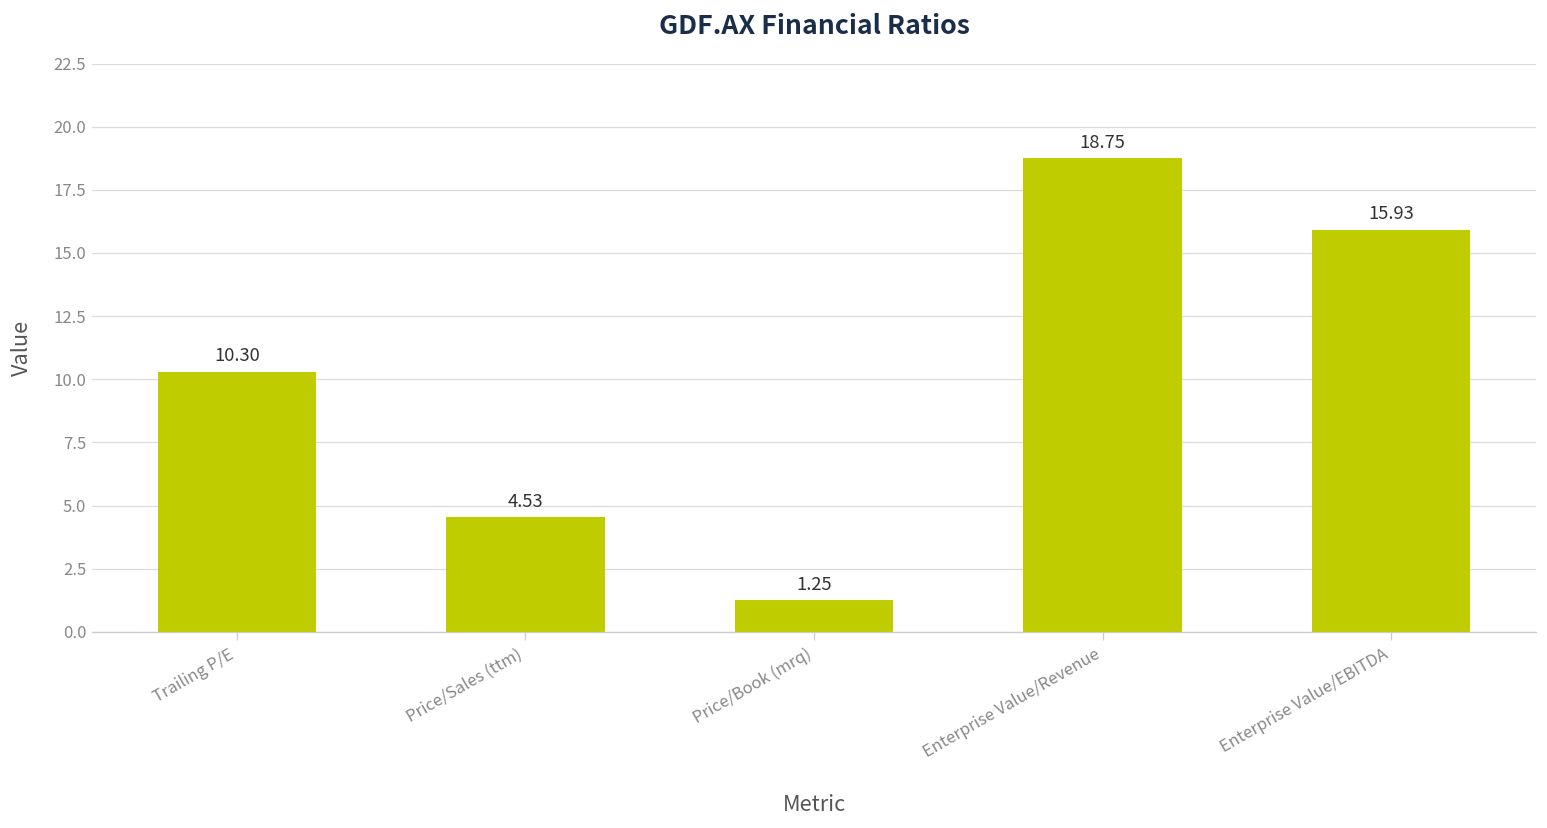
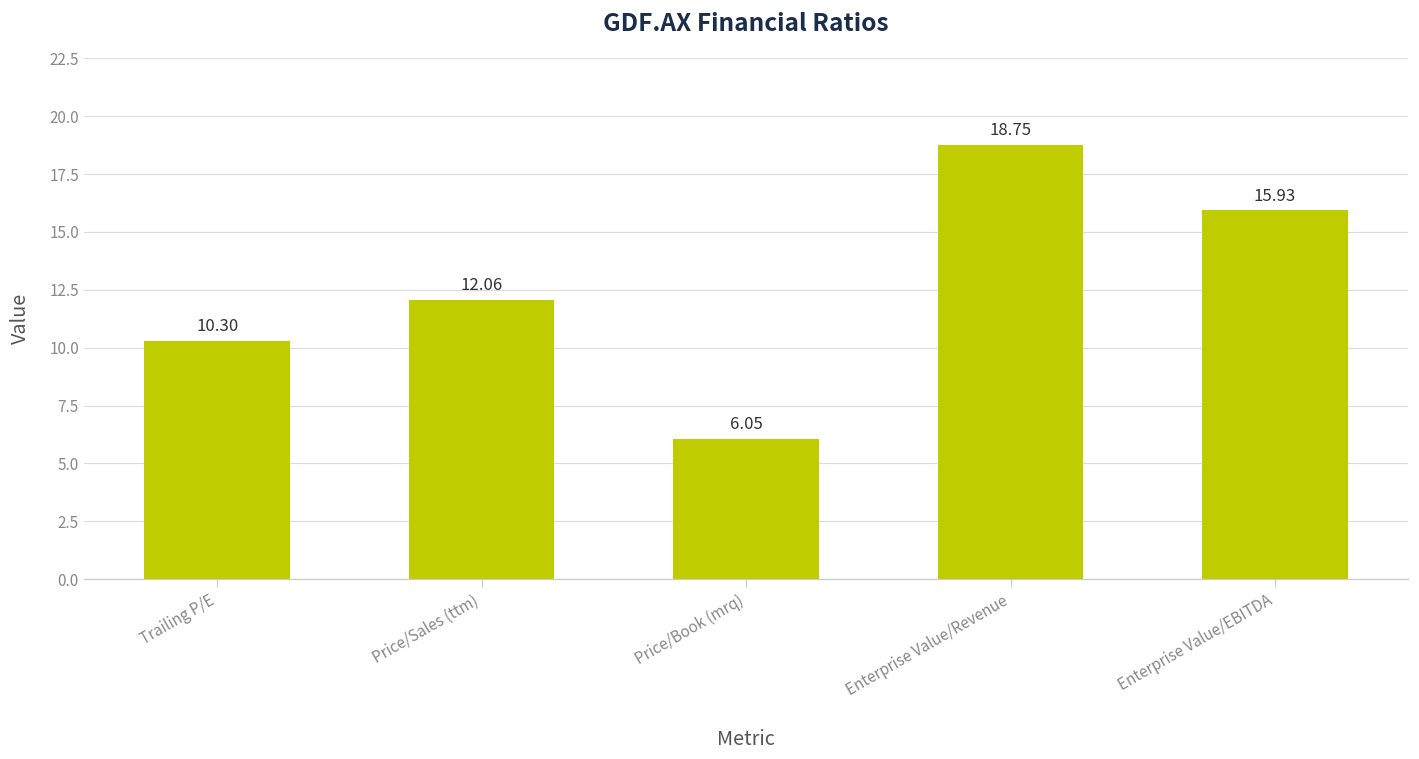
Price/Sales (ttm): 4.53 -> 12.06
Price/Book (mrq): 1.25 -> 6.05
